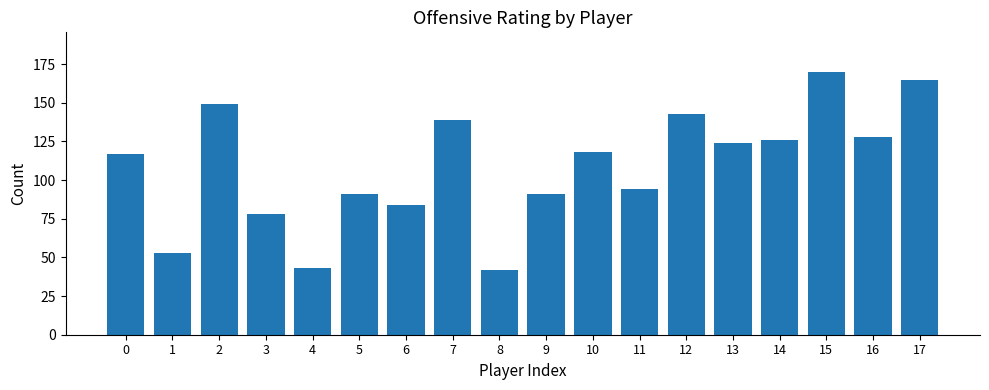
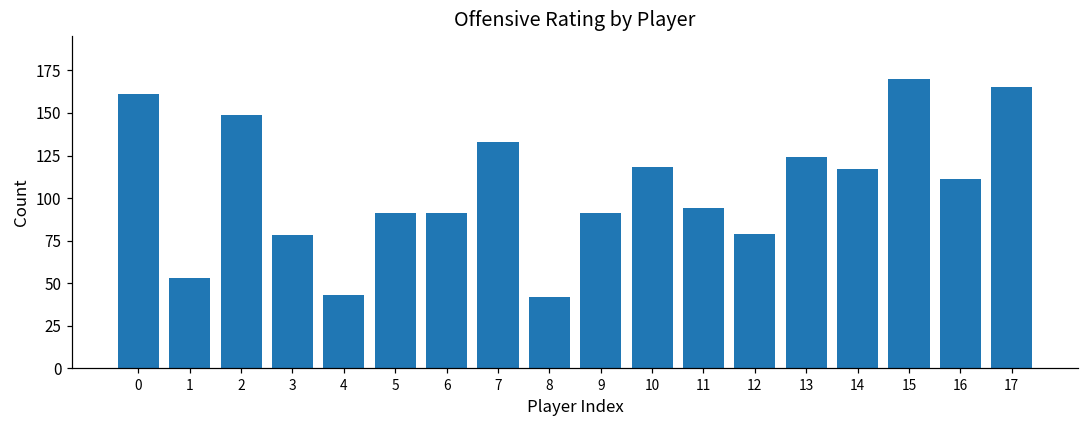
0: 117 -> 161
6: 84 -> 91
7: 139 -> 133
12: 143 -> 79
14: 126 -> 117
16: 128 -> 111
